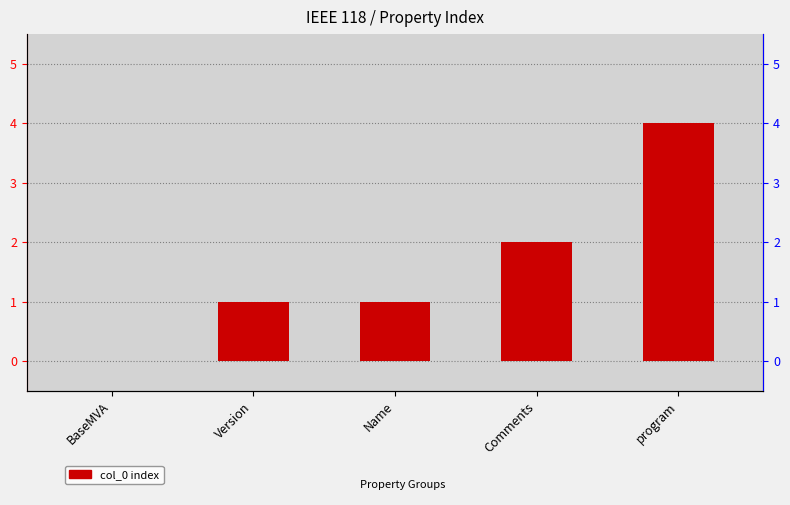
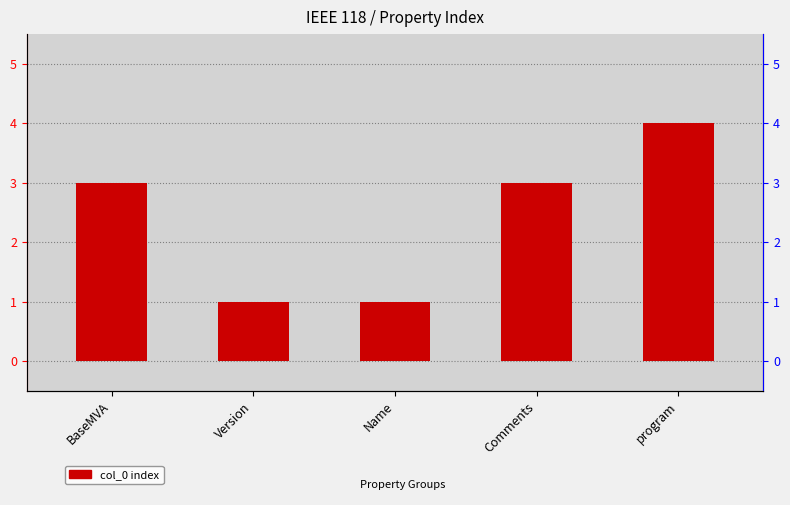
BaseMVA: 0 -> 3
Comments: 2 -> 3
